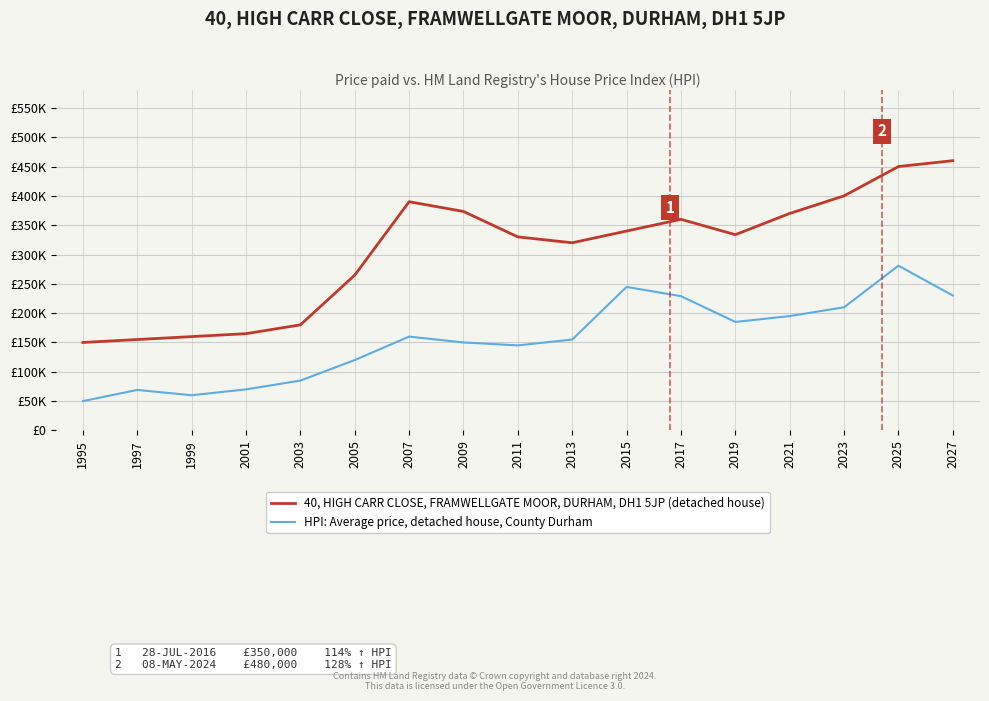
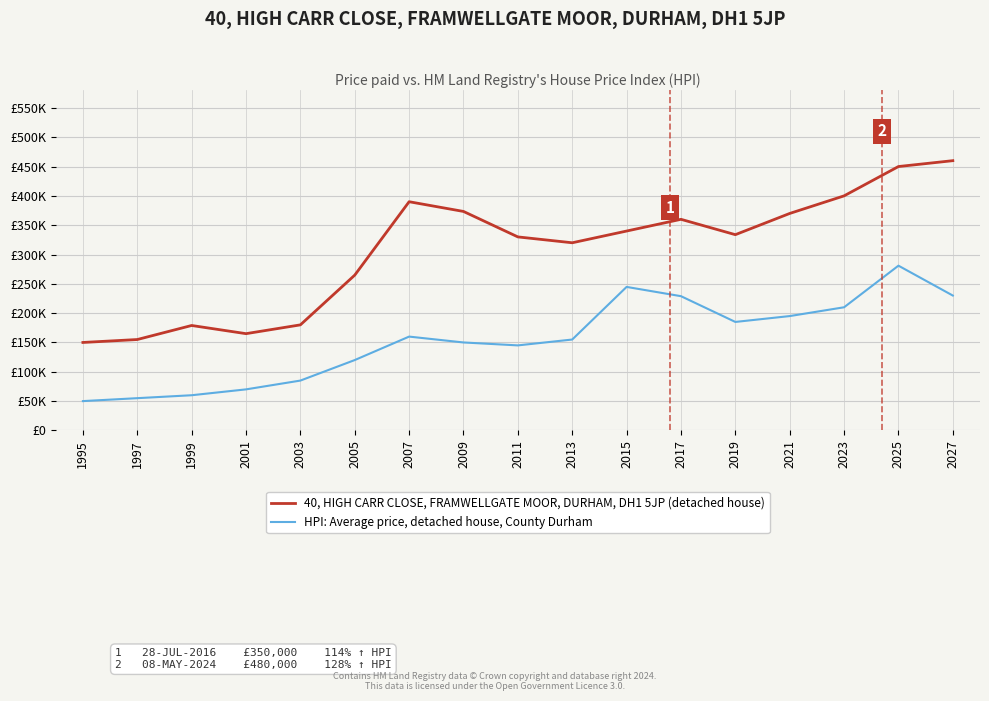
HPI: Average price, detached house, County Durham, 1997: £70000 -> £60000
40, HIGH CARR CLOSE, FRAMWELLGATE MOOR, DURHAM, DH1 5JP (detached house), 1999: £160000 -> £180000
